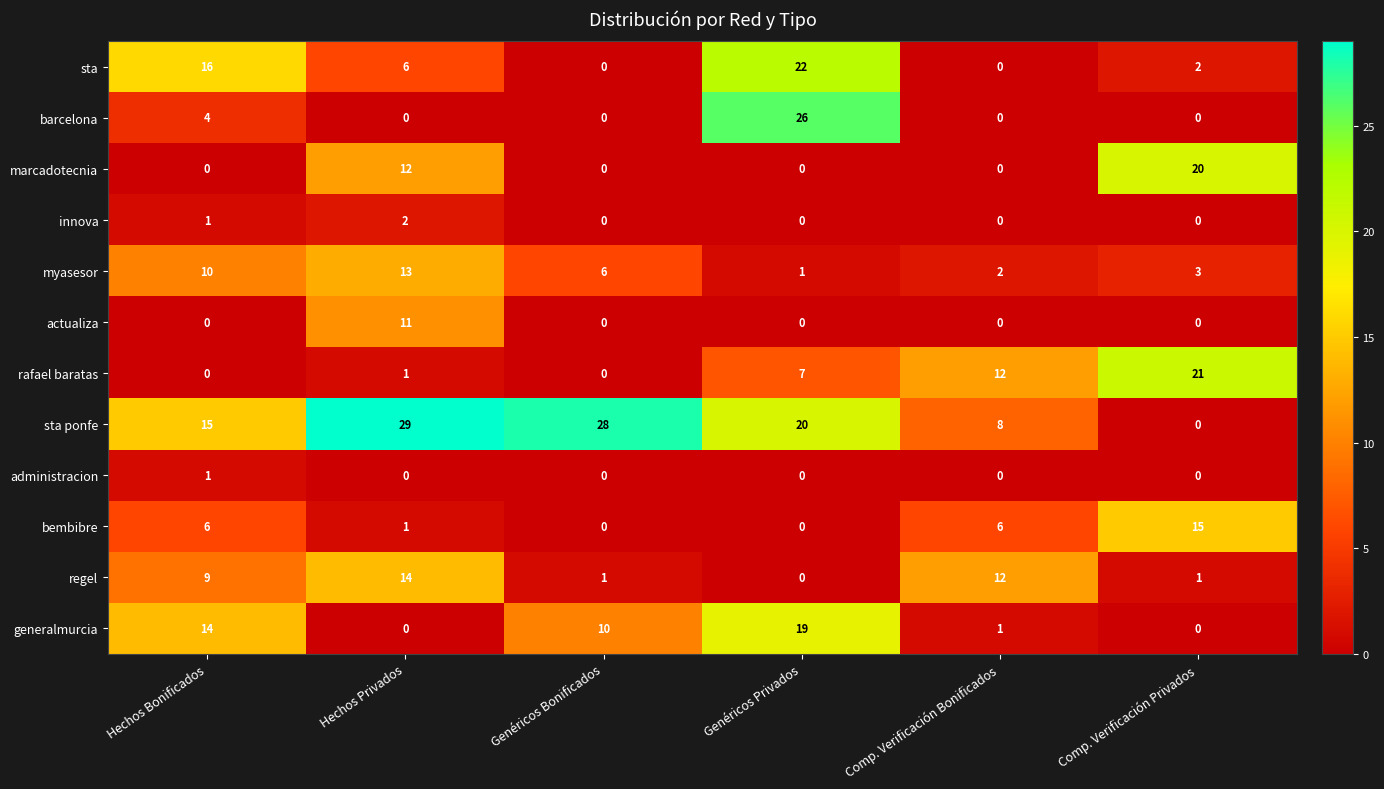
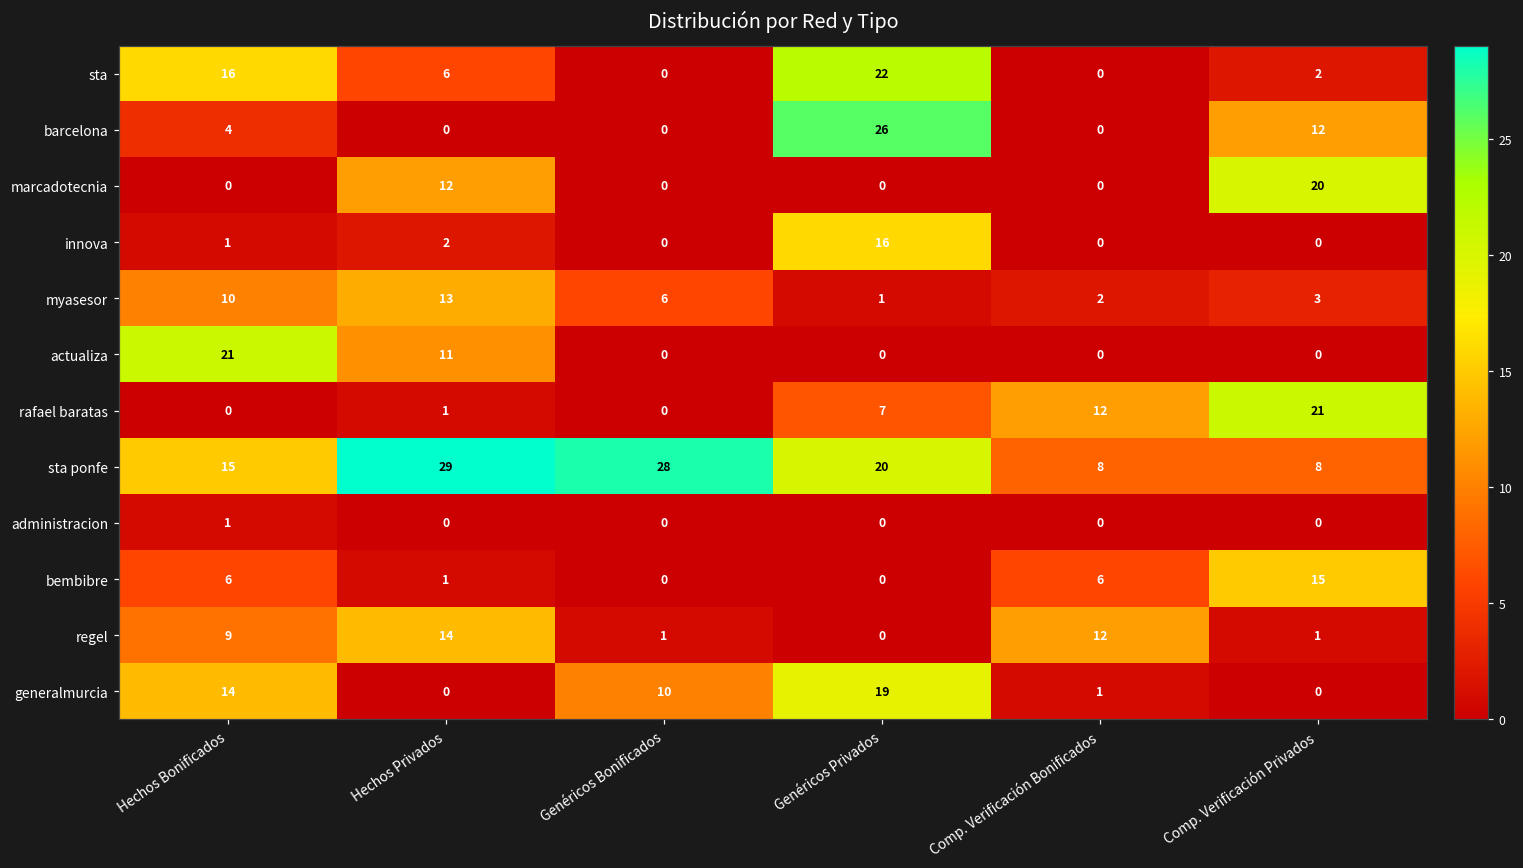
barcelona, Comp. Verificación Privados: 0 -> 12
innova, Genéricos Privados: 0 -> 16
actualiza, Hechos Bonificados: 0 -> 21
sta ponfe, Comp. Verificación Privados: 0 -> 8
